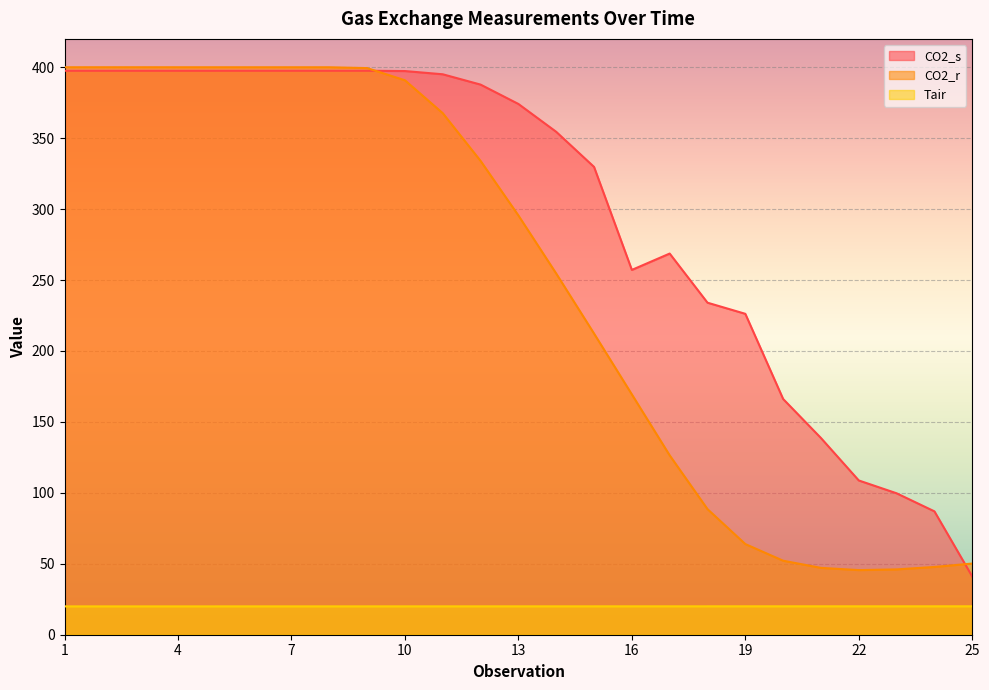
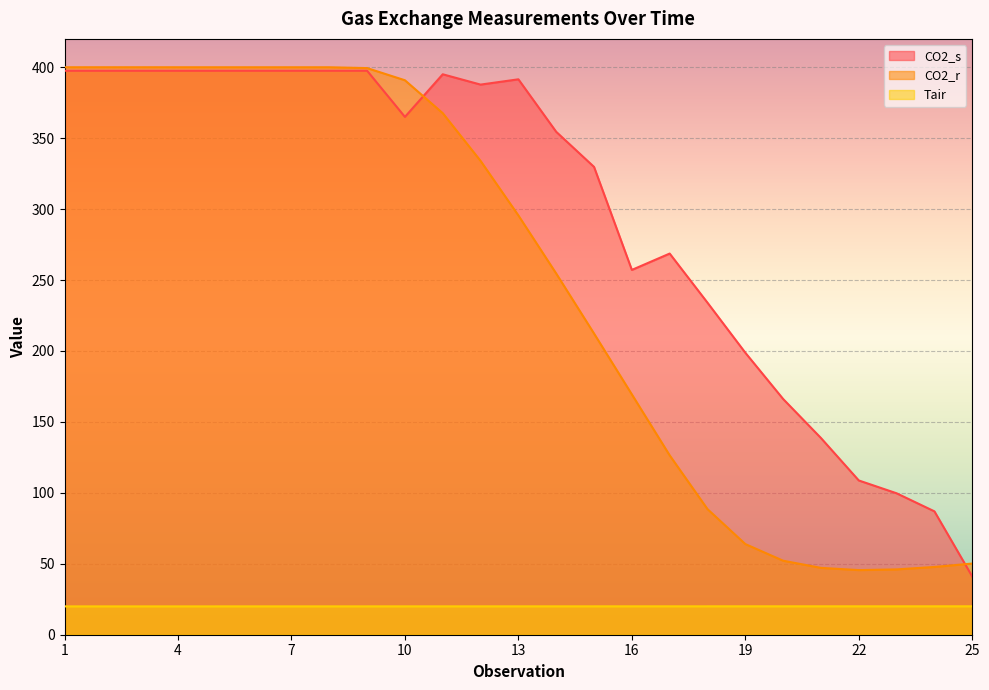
CO2_s, 10: 397 -> 365
CO2_s, 13: 374 -> 392
CO2_s, 19: 226 -> 199
